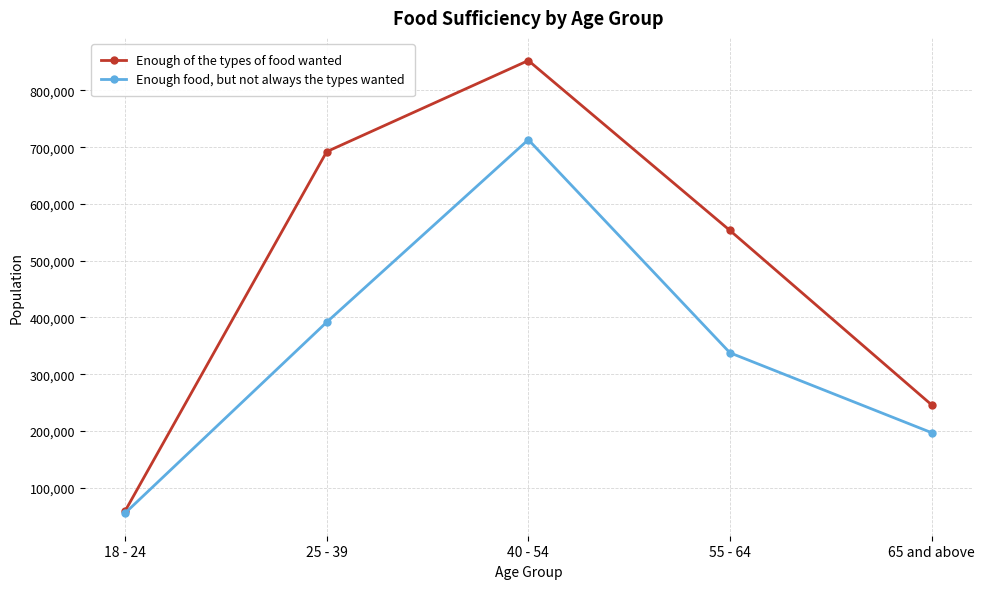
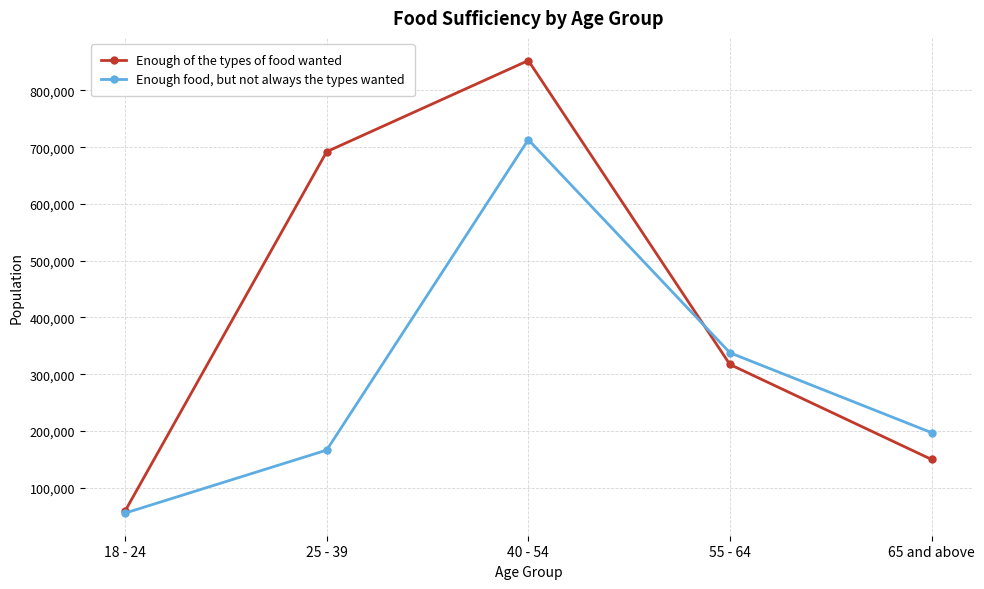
Enough food, but not always the types wanted, 25 - 39: 390,000 -> 170,000
Enough of the types of food wanted, 55 - 64: 550,000 -> 320,000
Enough of the types of food wanted, 65 and above: 250,000 -> 150,000
